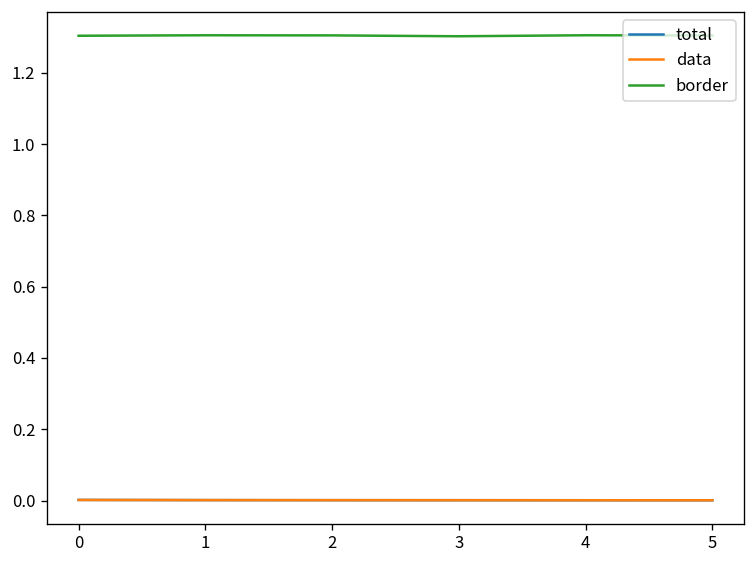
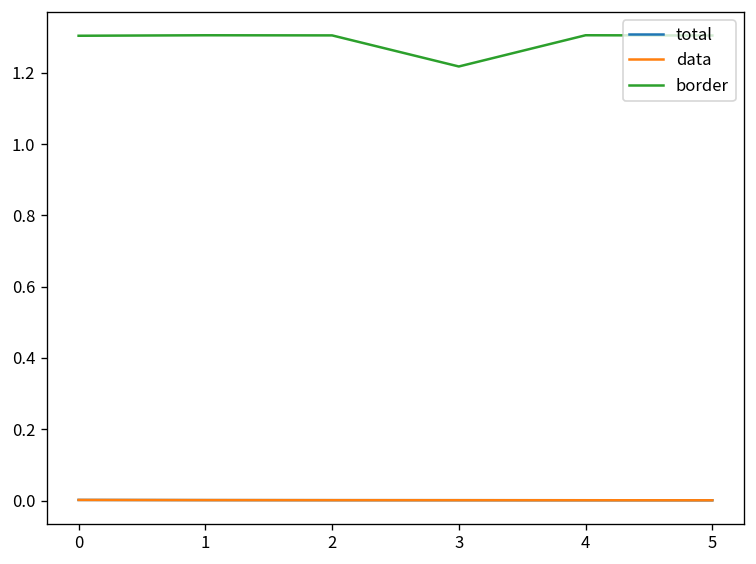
border, 3: 1.30 -> 1.22
